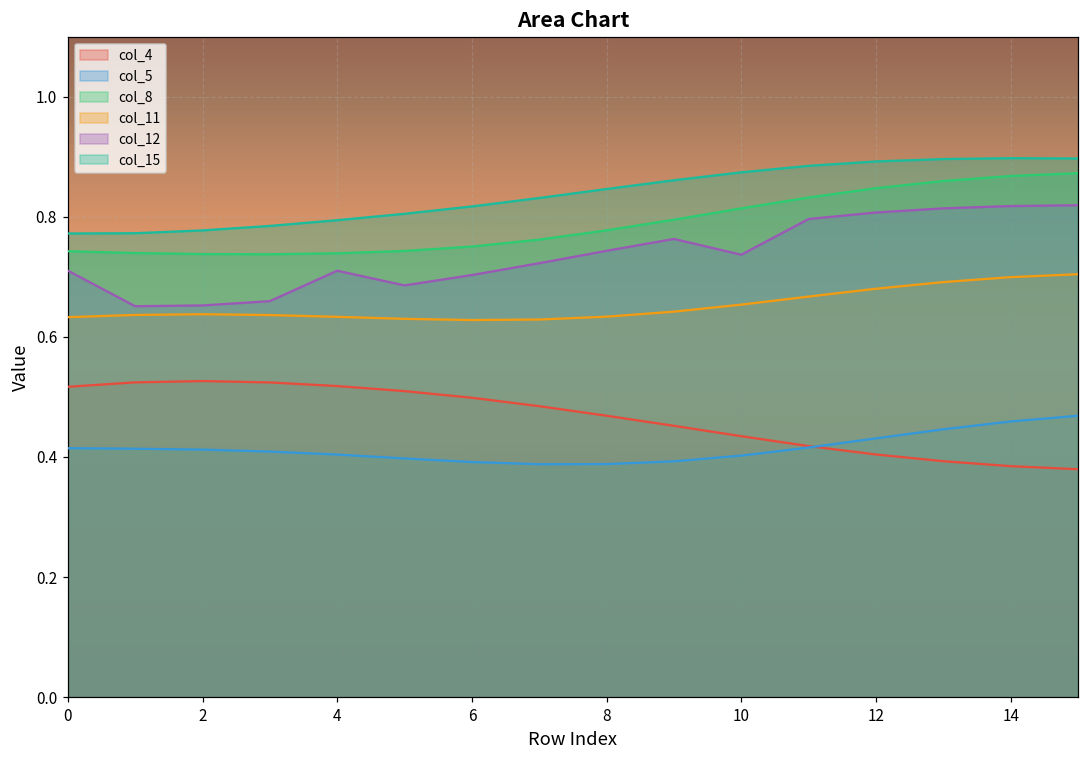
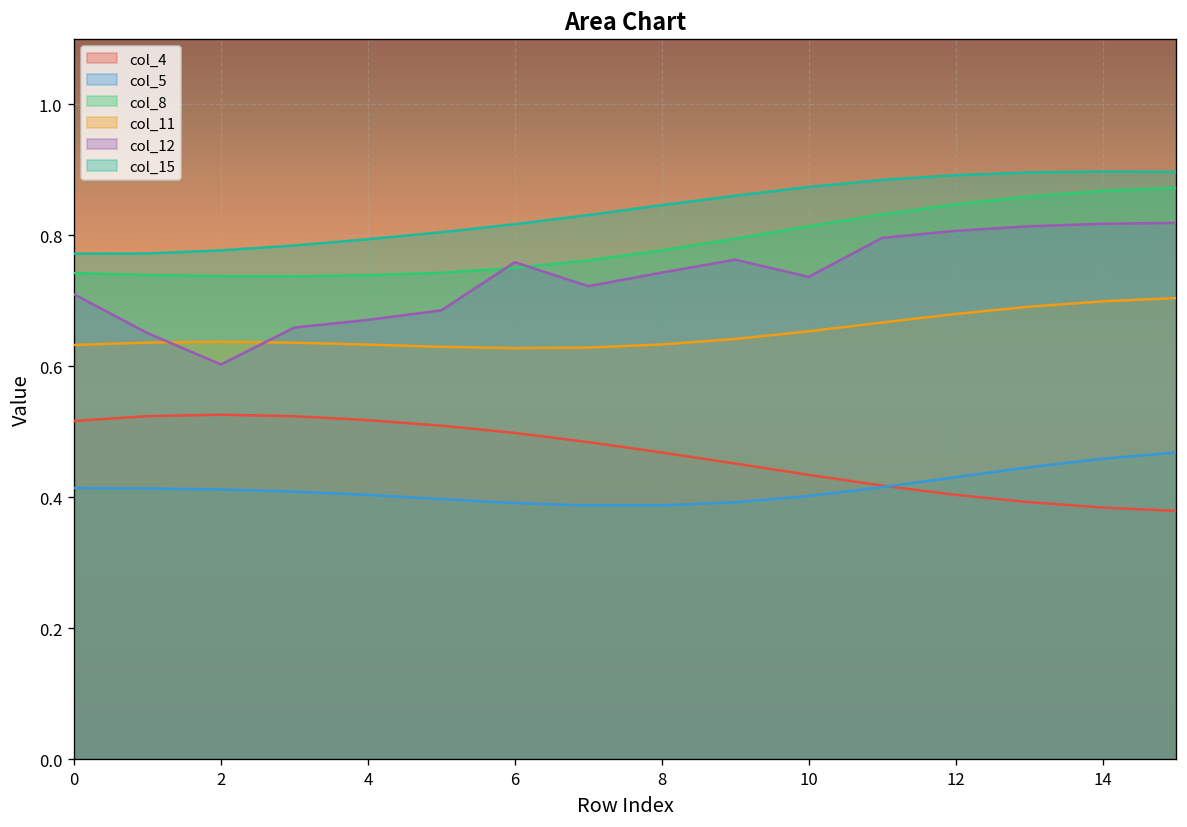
col_12, 2: 0.65 -> 0.60
col_12, 4: 0.71 -> 0.67
col_12, 6: 0.70 -> 0.76
